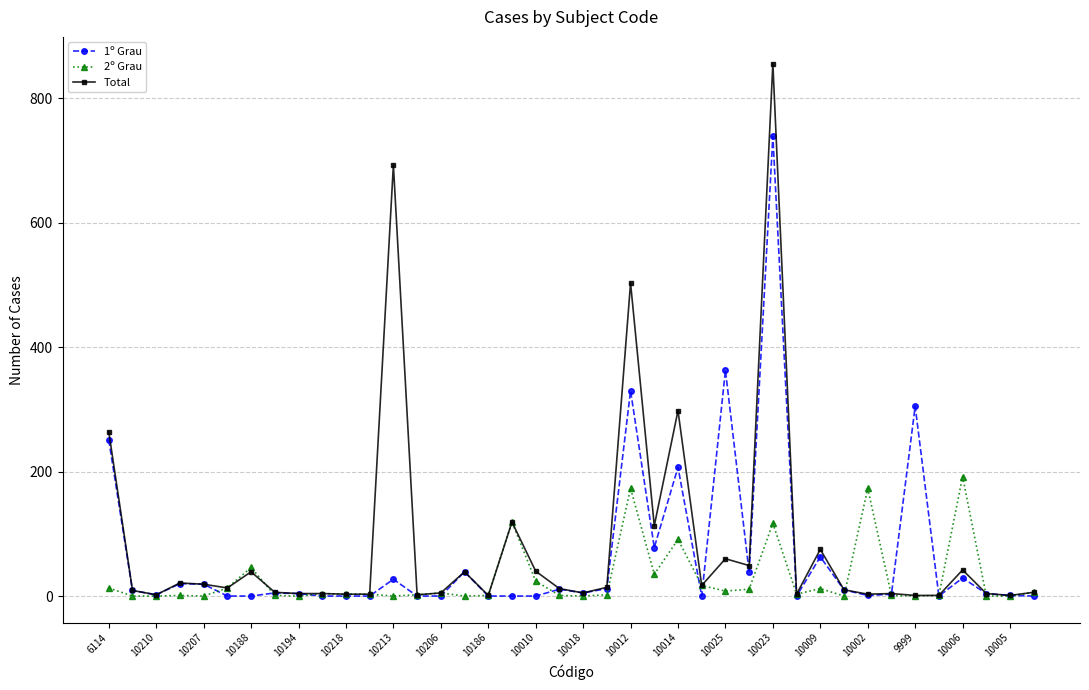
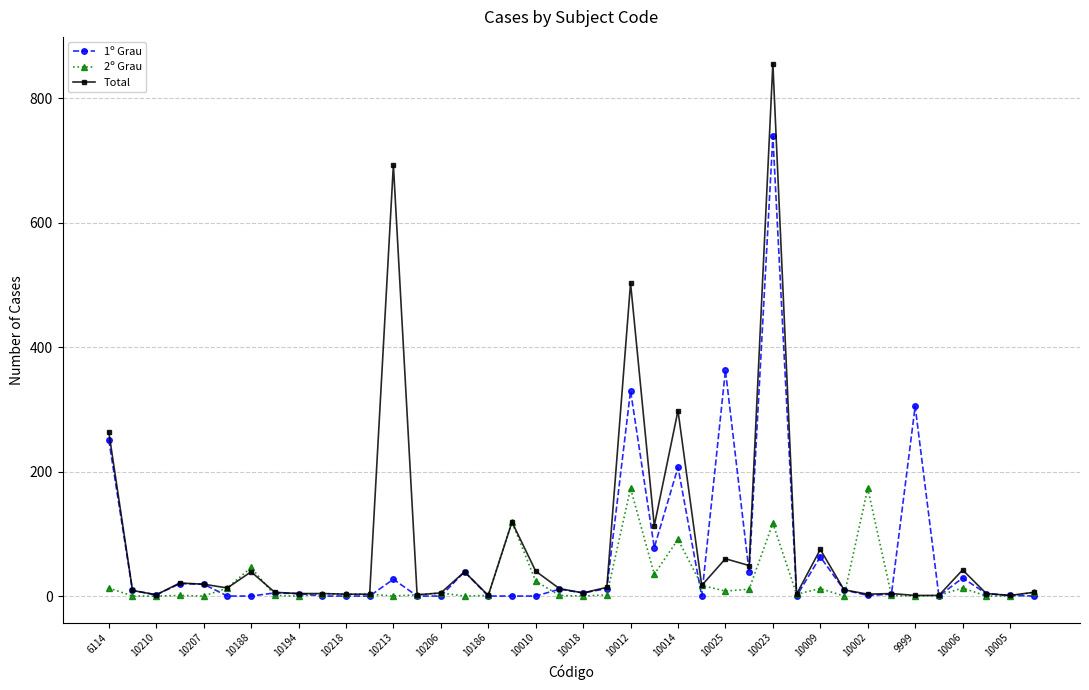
2º Grau, 10006: 190 -> 10
